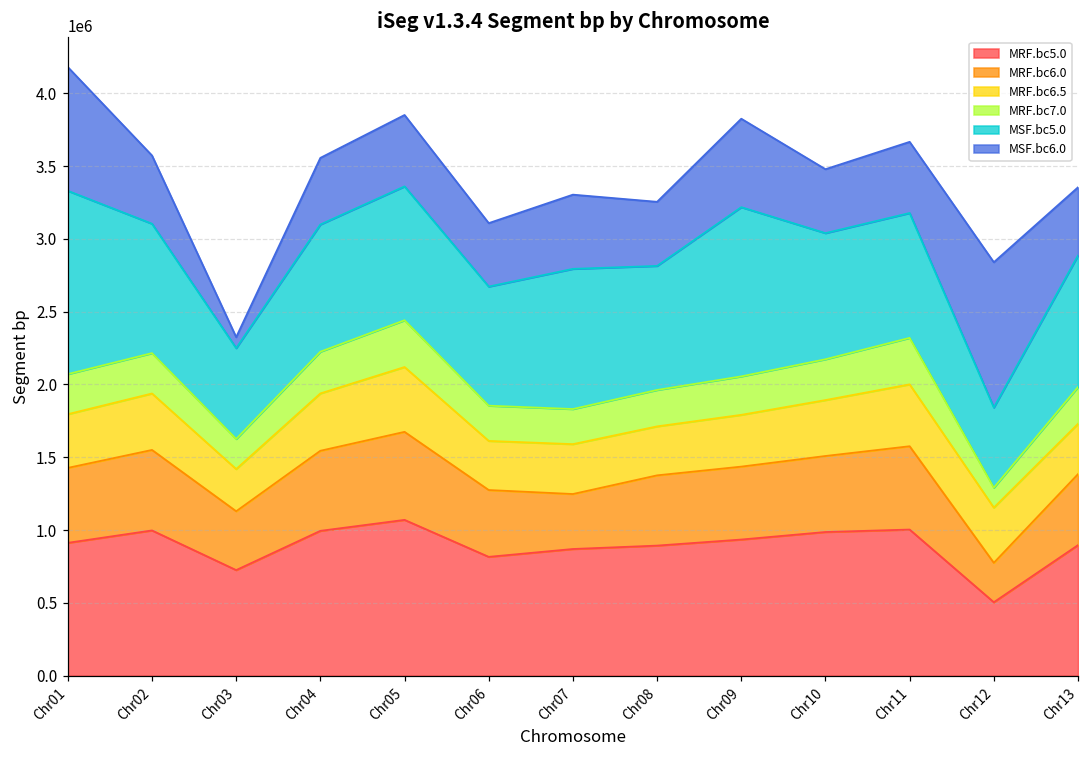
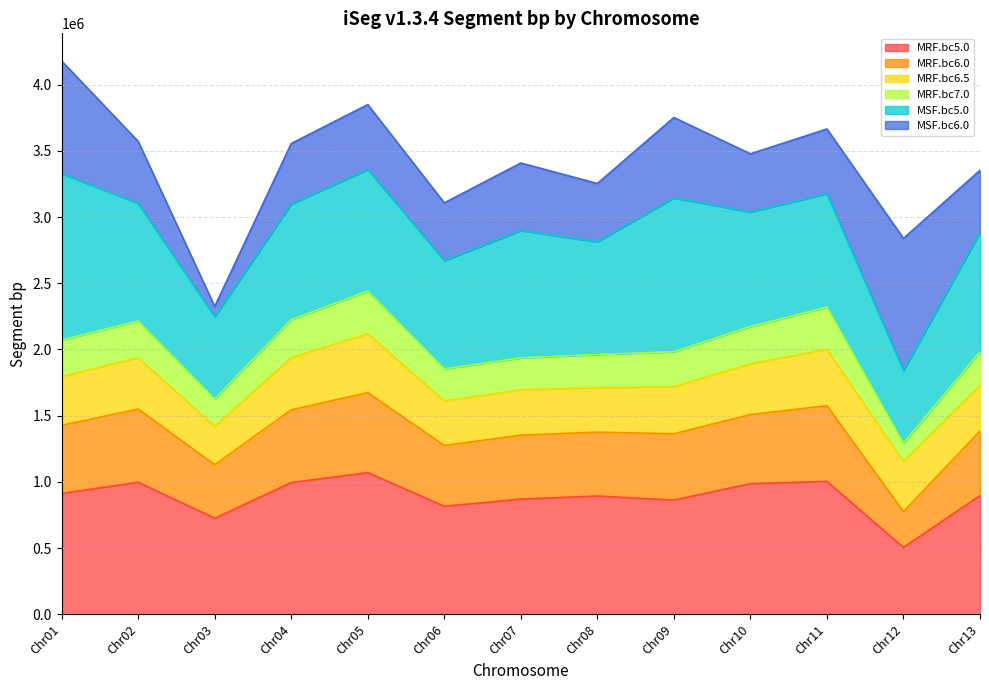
MRF.bc6.0, Chr07: 380000 -> 480000
MRF.bc5.0, Chr09: 930000 -> 860000
